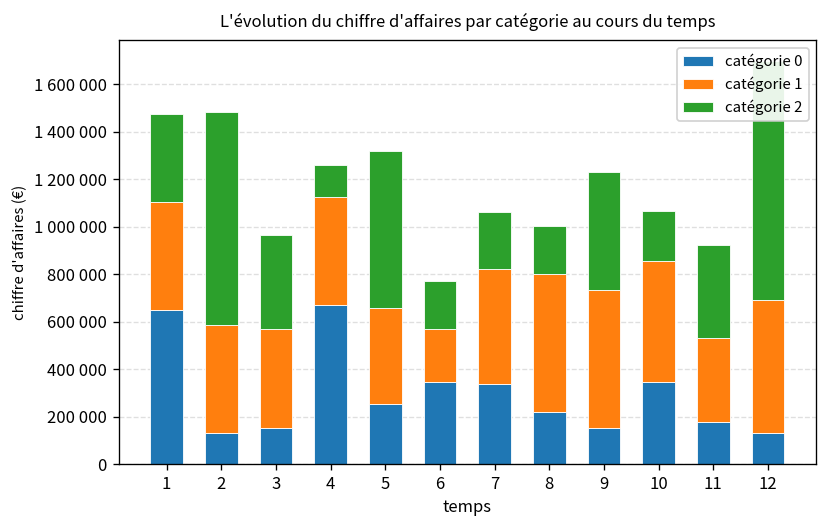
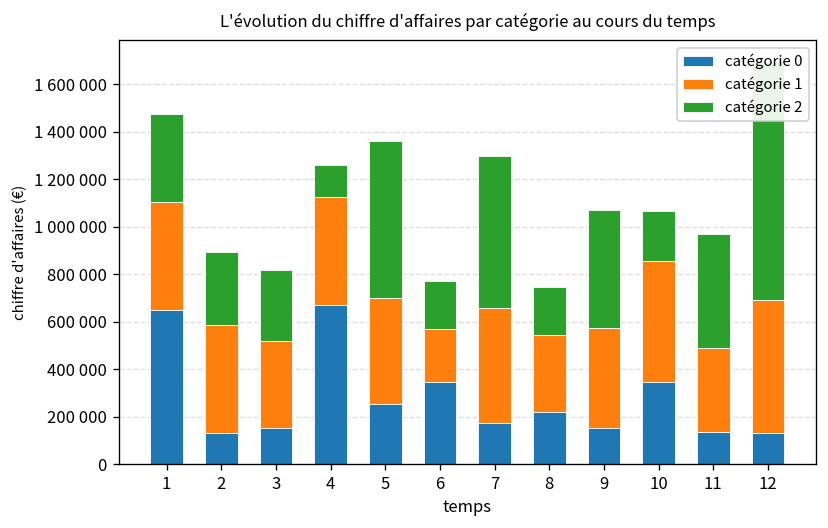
catégorie 2, 2: 900000 -> 310000
catégorie 1, 3: 420000 -> 370000
catégorie 2, 3: 400000 -> 300000
catégorie 1, 5: 410000 -> 450000
catégorie 0, 7: 340000 -> 180000
catégorie 2, 7: 240000 -> 640000
catégorie 1, 8: 580000 -> 330000
catégorie 1, 9: 580000 -> 420000
catégorie 0, 11: 180000 -> 140000
catégorie 2, 11: 400000 -> 480000
